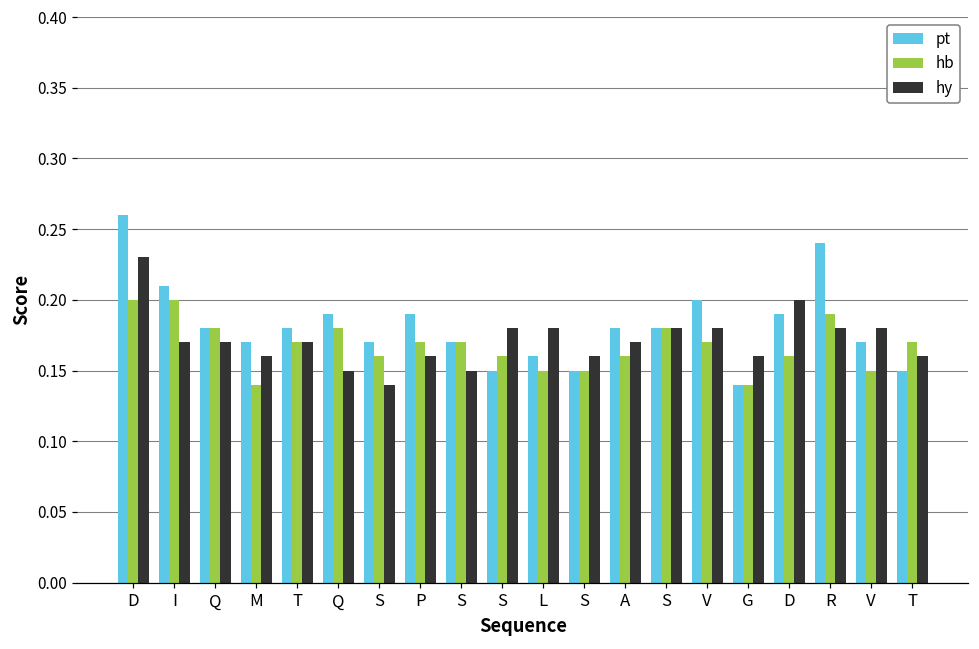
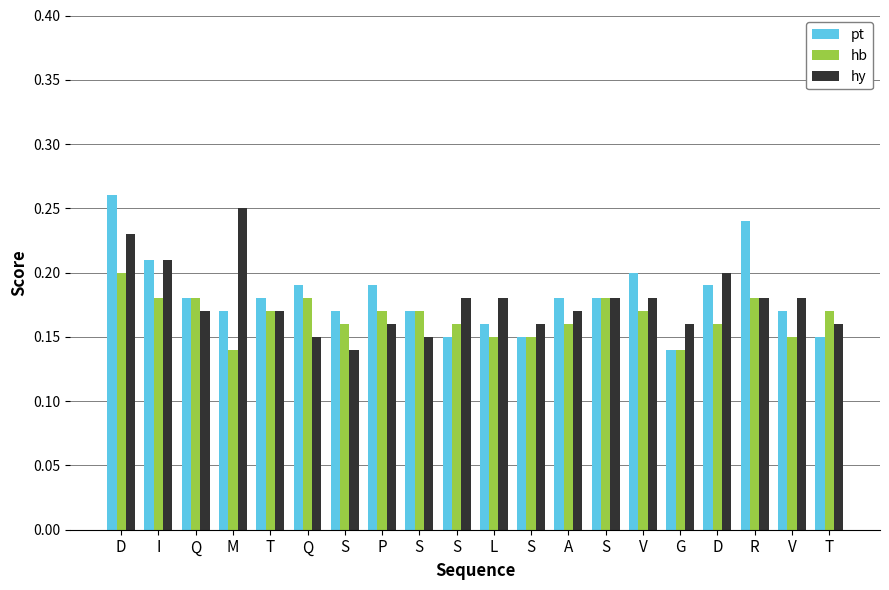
hb, I: 0.20 -> 0.18
hy, I: 0.17 -> 0.21
hy, M: 0.16 -> 0.25
hb, R: 0.19 -> 0.18
